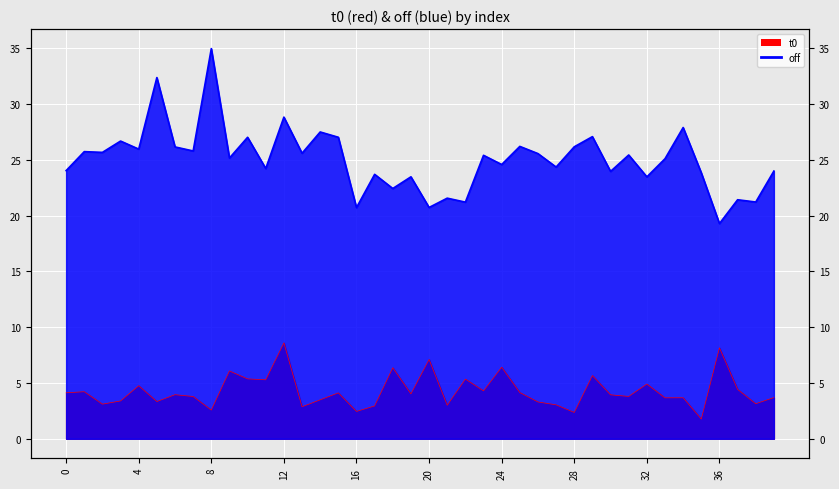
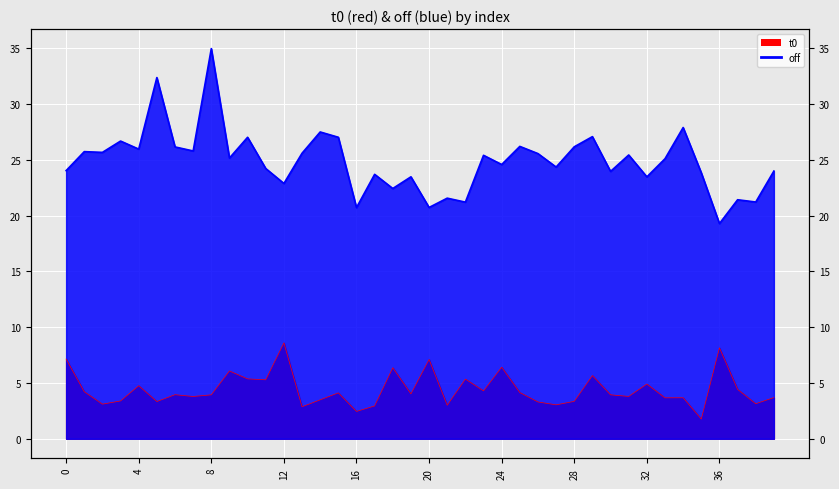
t0, 0: 4.1 -> 7.1
t0, 8: 2.6 -> 3.9
off, 12: 28.8 -> 22.9
t0, 28: 2.4 -> 3.4
